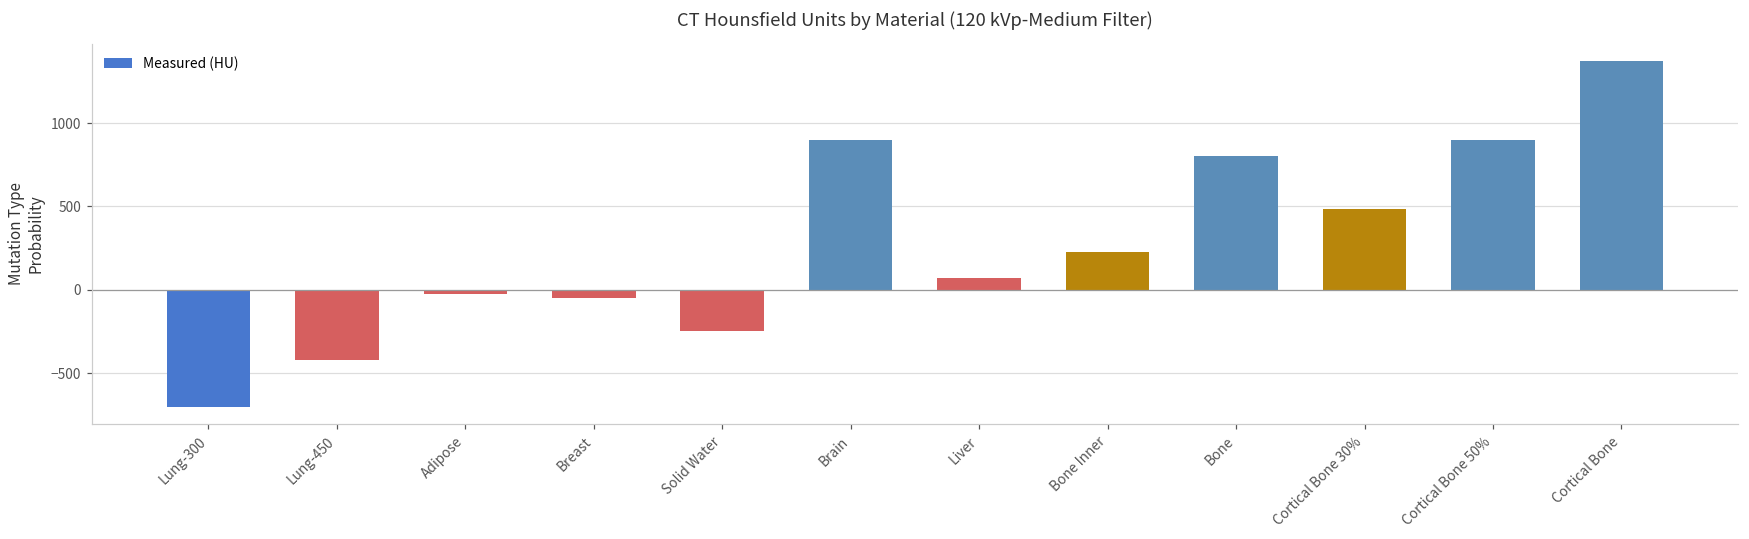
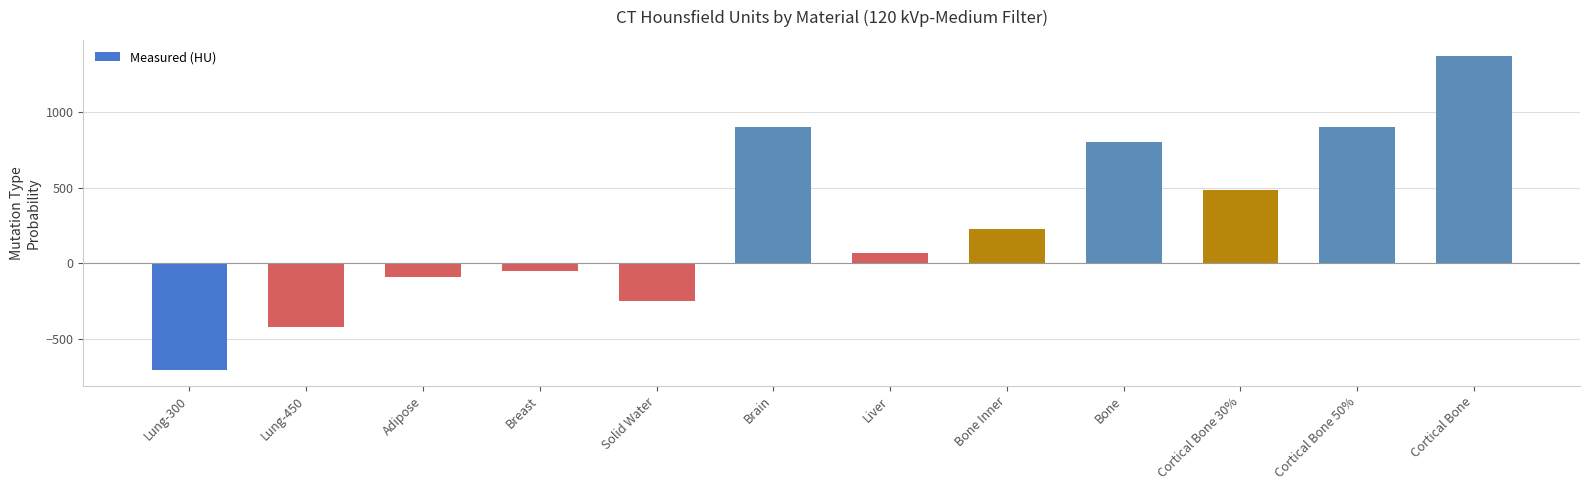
Adipose: -30 -> -90
